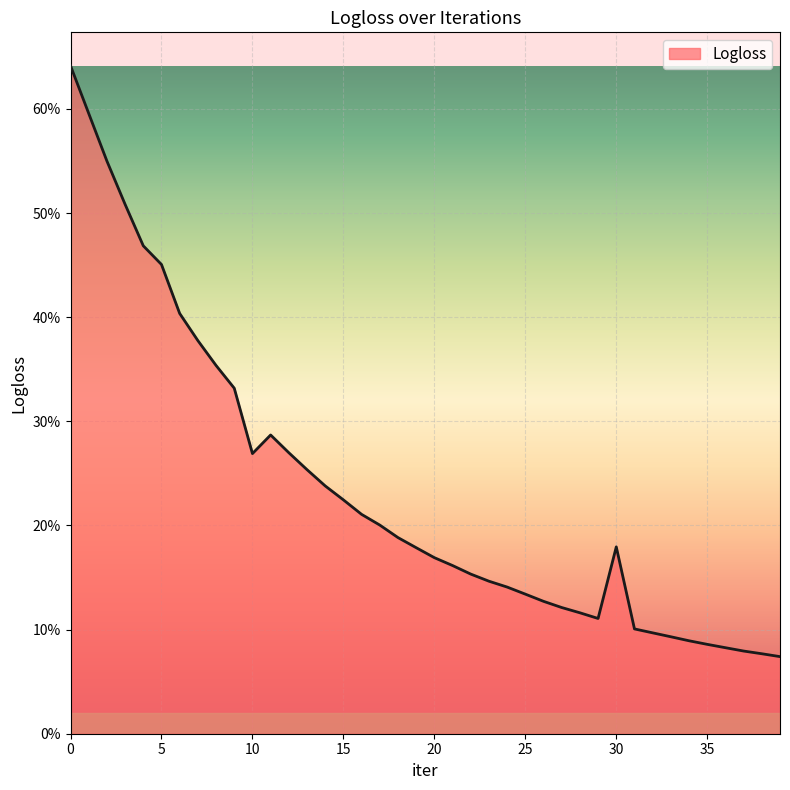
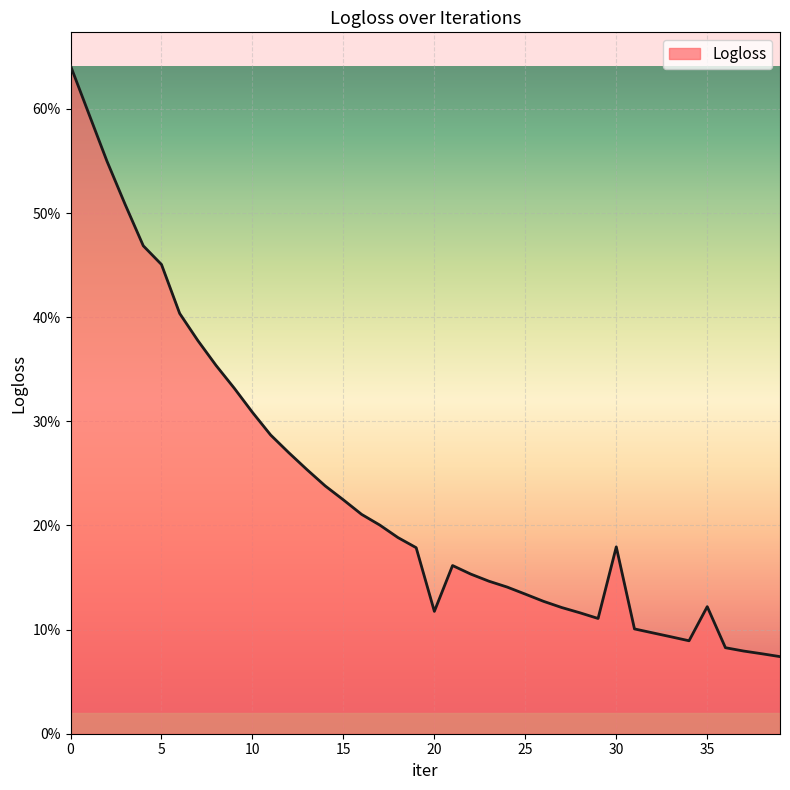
10: 26.9% -> 30.9%
20: 16.9% -> 11.7%
35: 8.6% -> 12.2%
